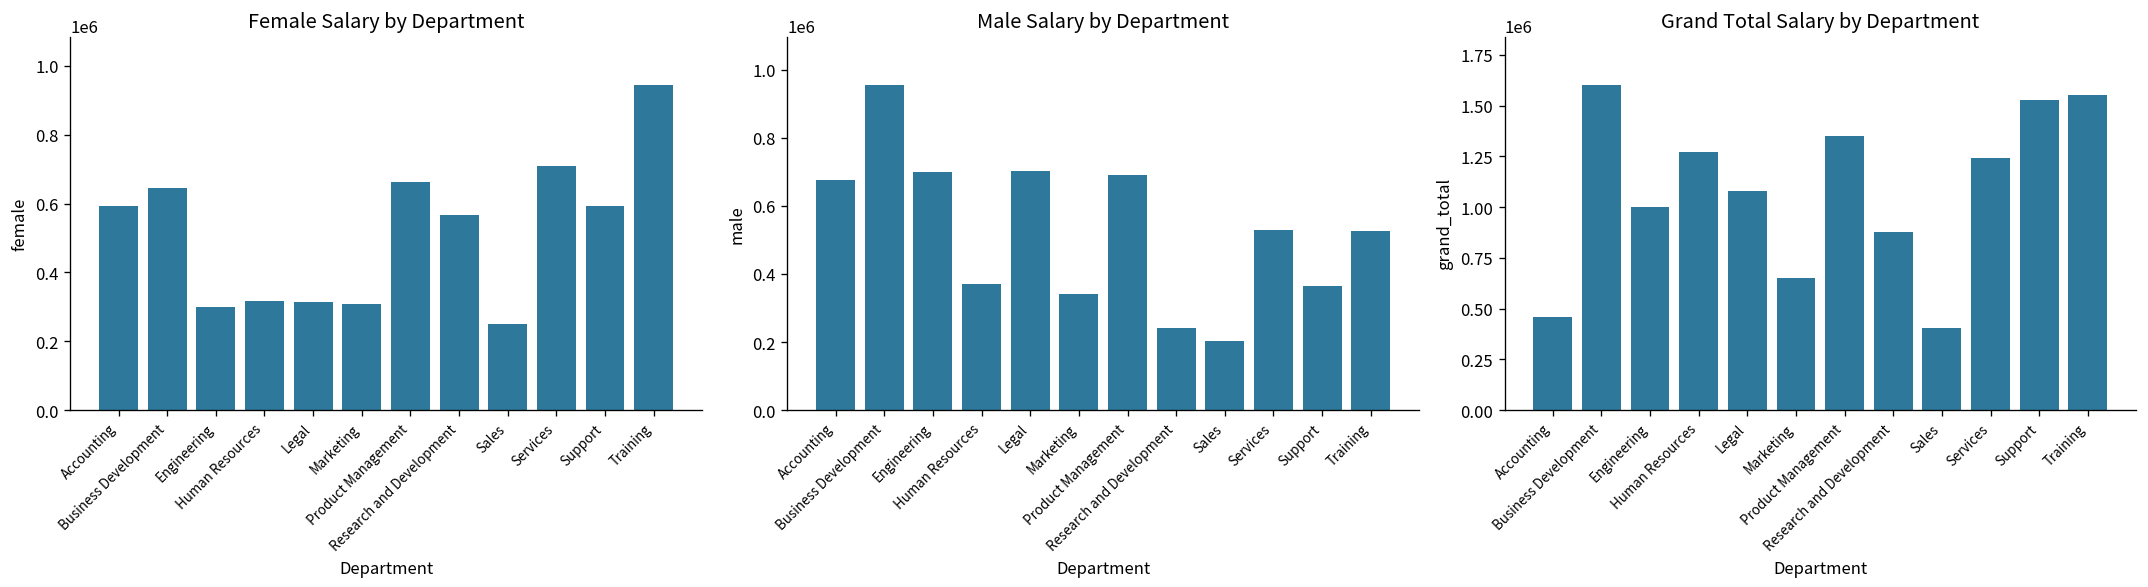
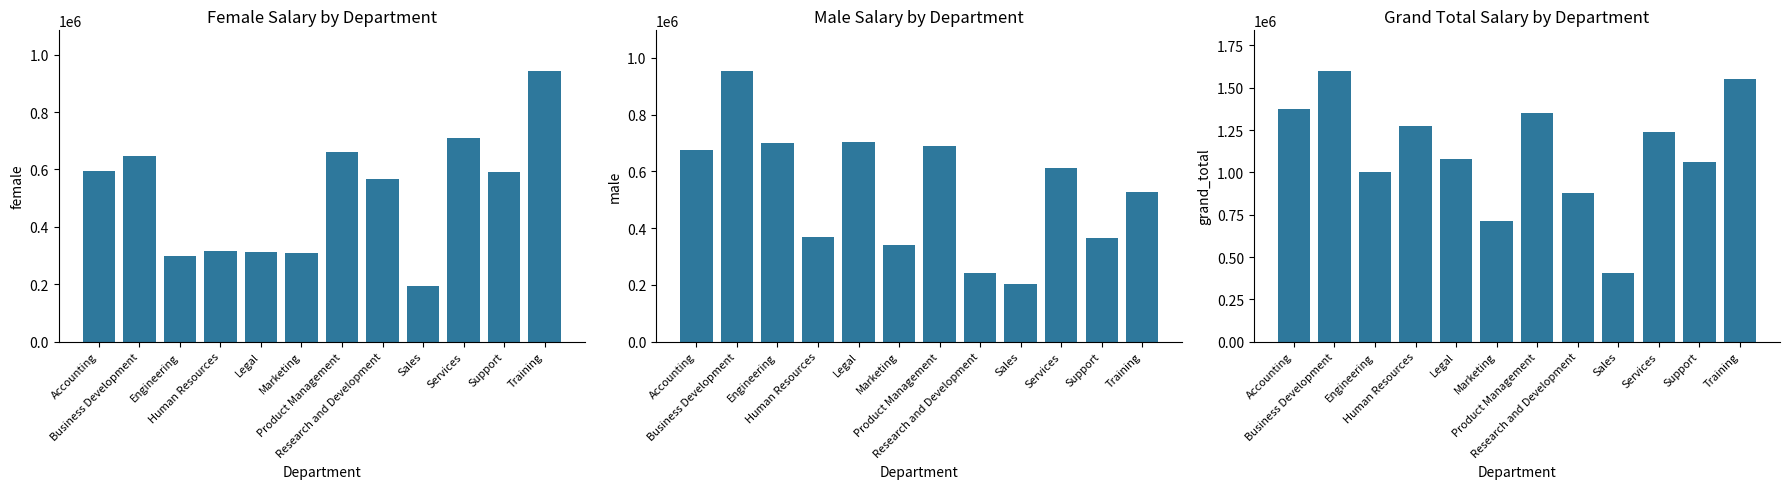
Female Salary by Department, Sales: 250000 -> 200000
Male Salary by Department, Services: 530000 -> 610000
Grand Total Salary by Department, Accounting: 460000 -> 1380000
Grand Total Salary by Department, Marketing: 650000 -> 720000
Grand Total Salary by Department, Support: 1530000 -> 1060000
